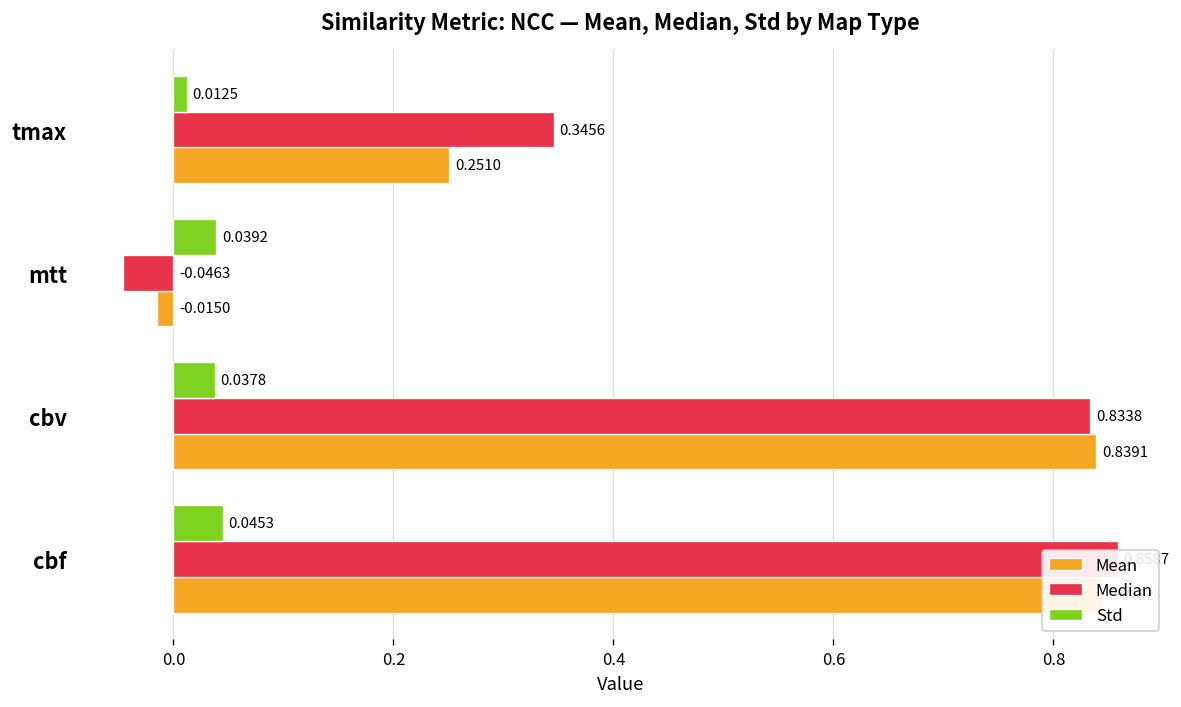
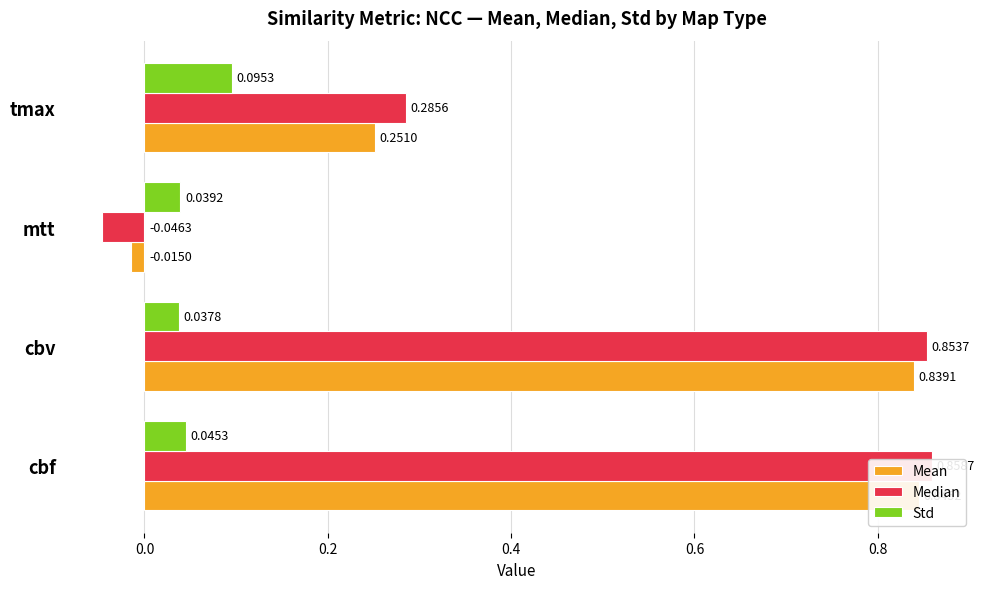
Std, tmax: 0.0125 -> 0.0953
Median, tmax: 0.3456 -> 0.2856
Median, cbv: 0.8338 -> 0.8537
